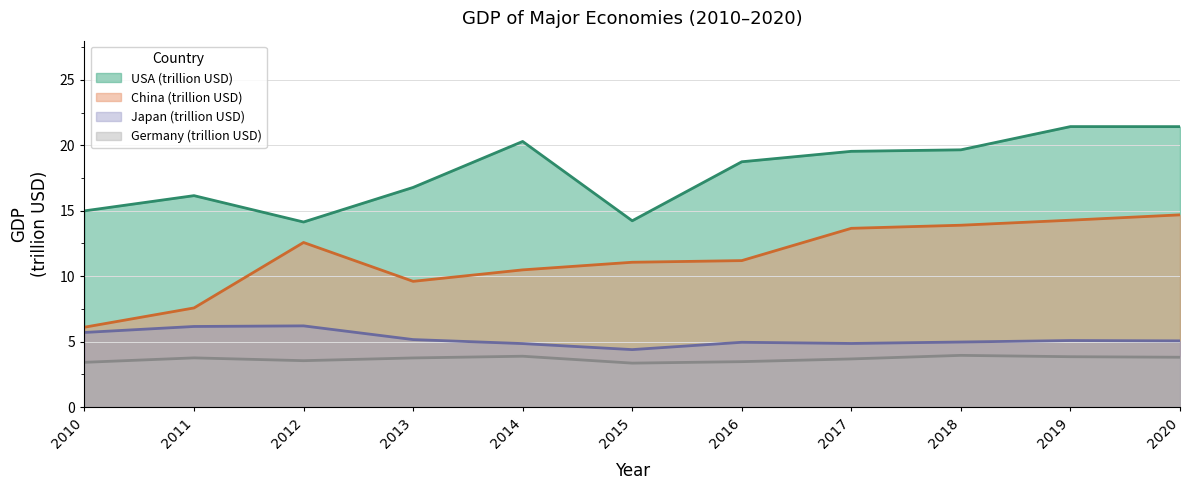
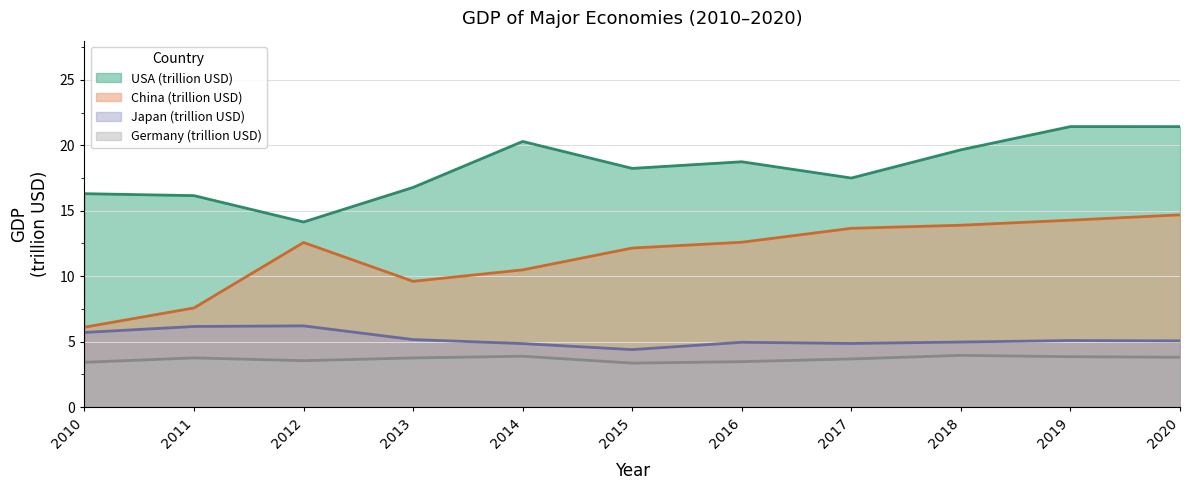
USA (trillion USD), 2010: 15.0 -> 16.3
USA (trillion USD), 2015: 14.2 -> 18.2
China (trillion USD), 2015: 11.1 -> 12.2
China (trillion USD), 2016: 11.2 -> 12.6
USA (trillion USD), 2017: 19.5 -> 17.5
